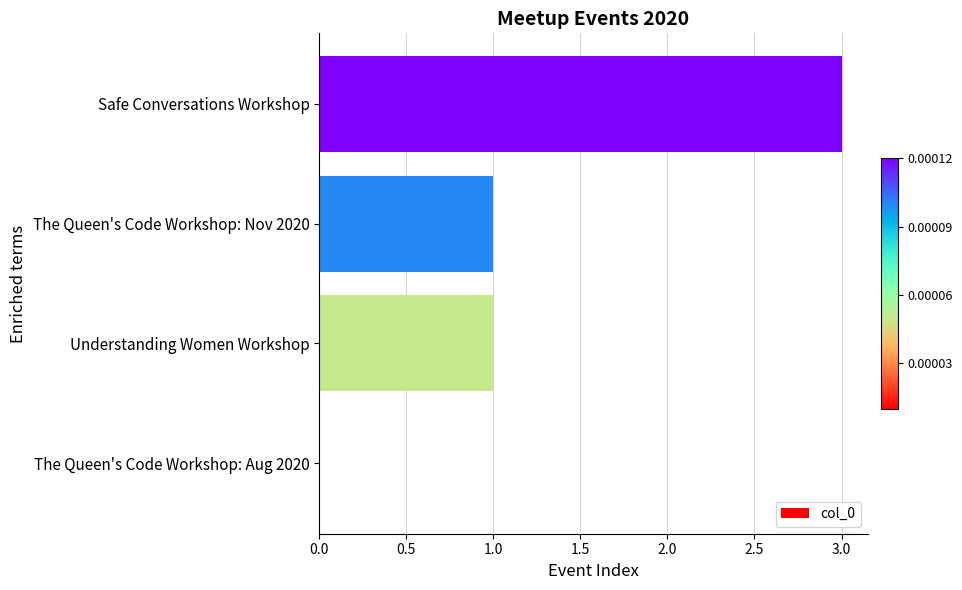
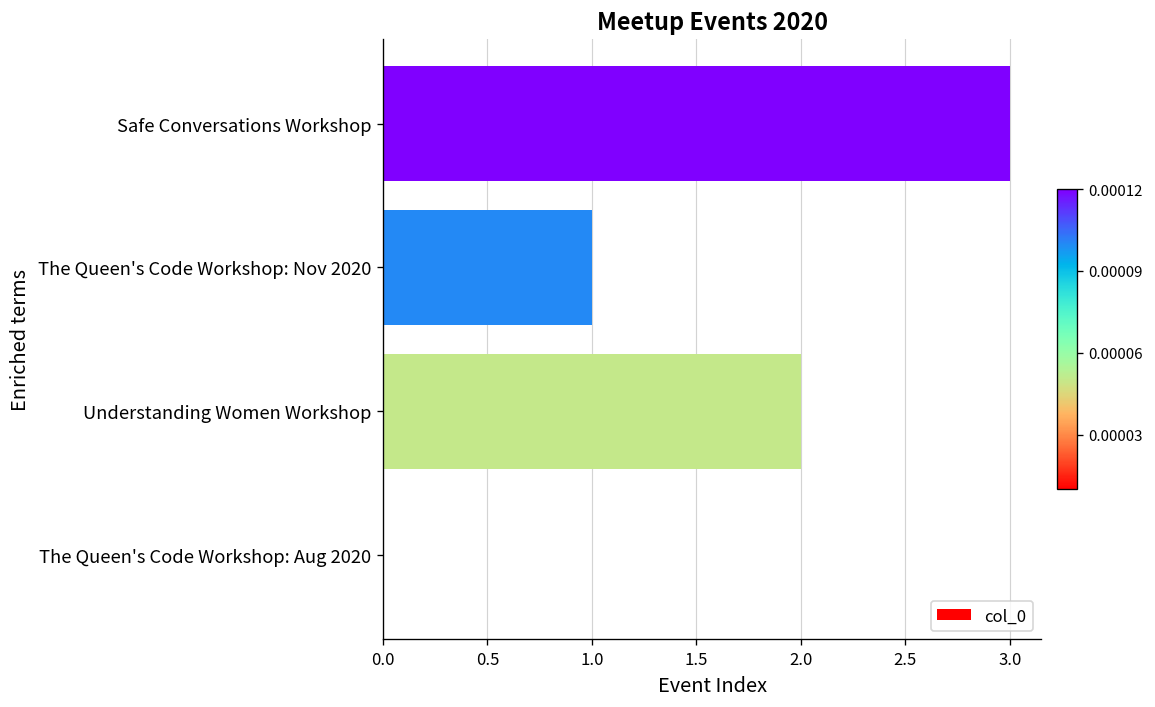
Understanding Women Workshop: 1 -> 2
